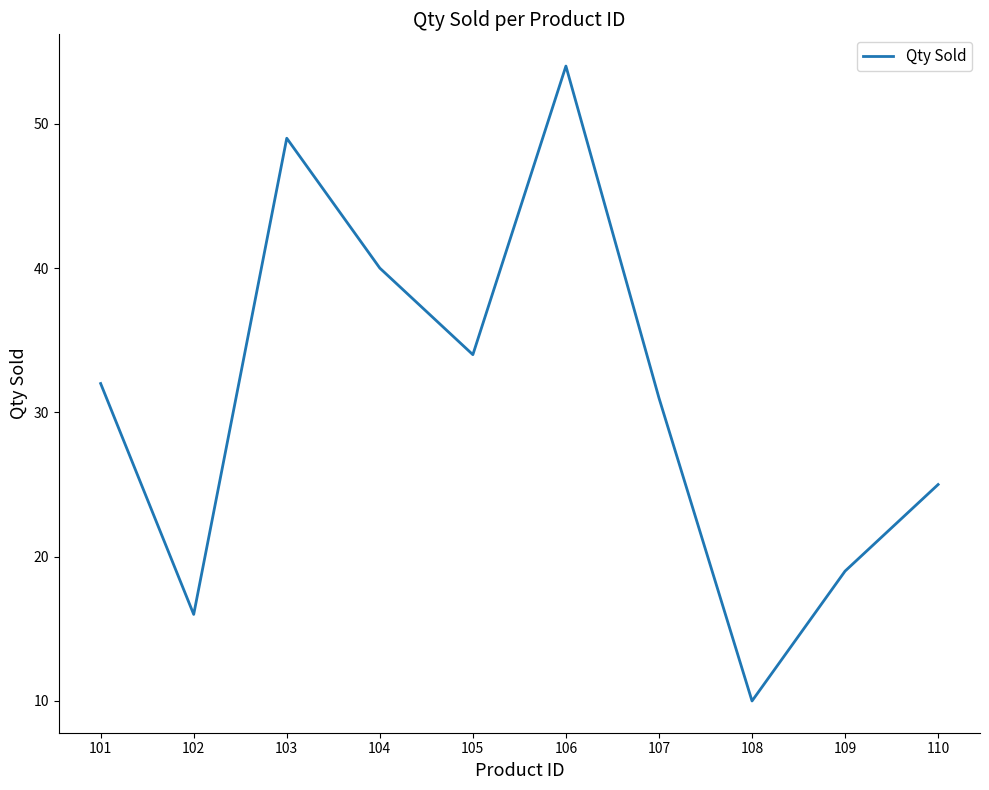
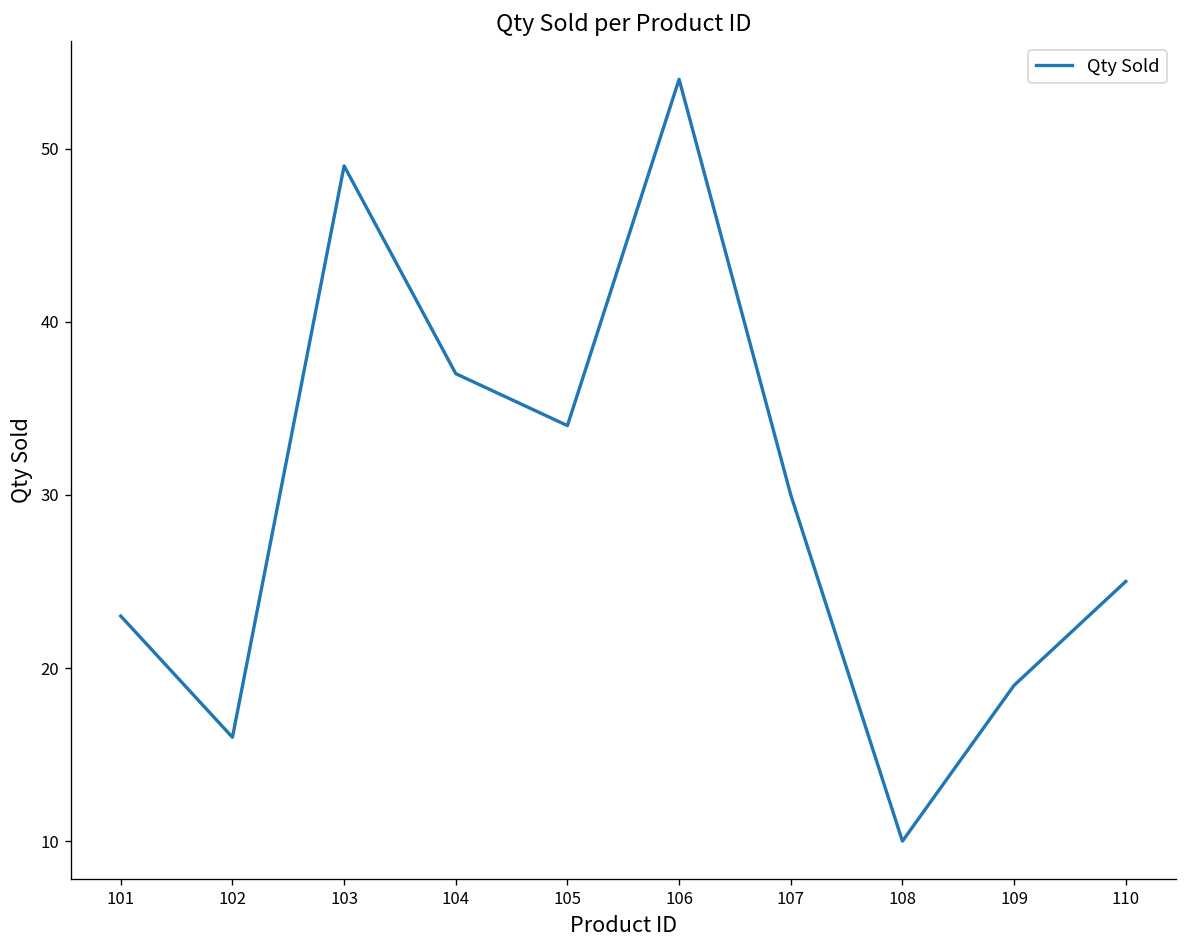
101: 32 -> 23
104: 40 -> 37
107: 31 -> 30
